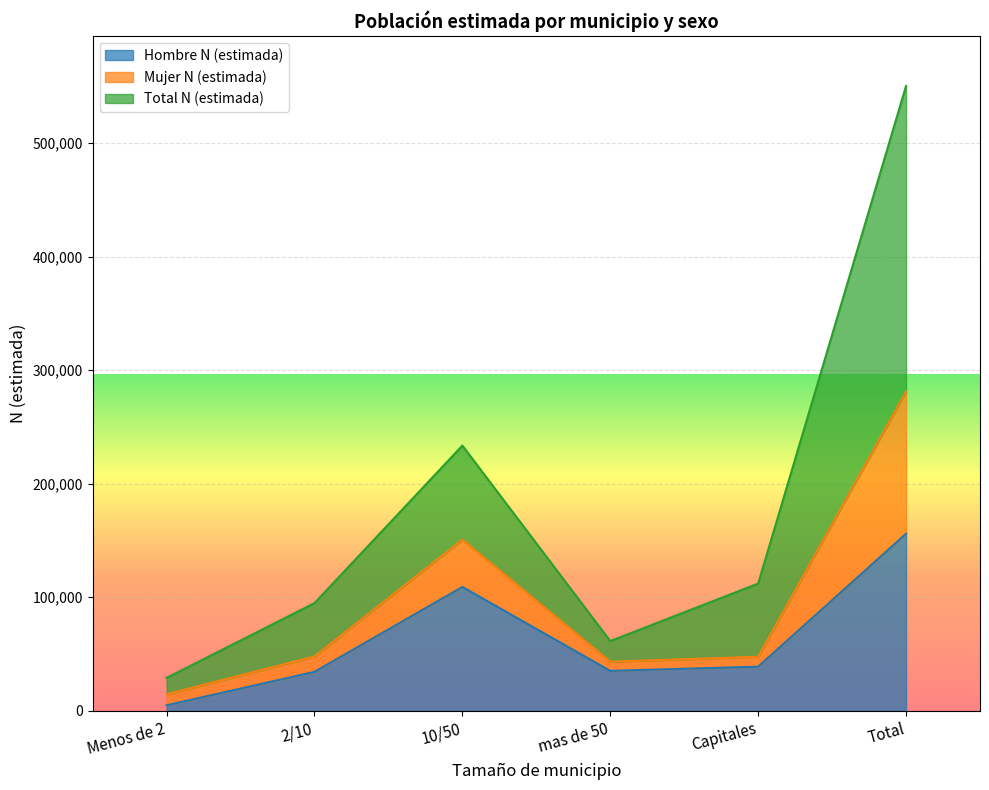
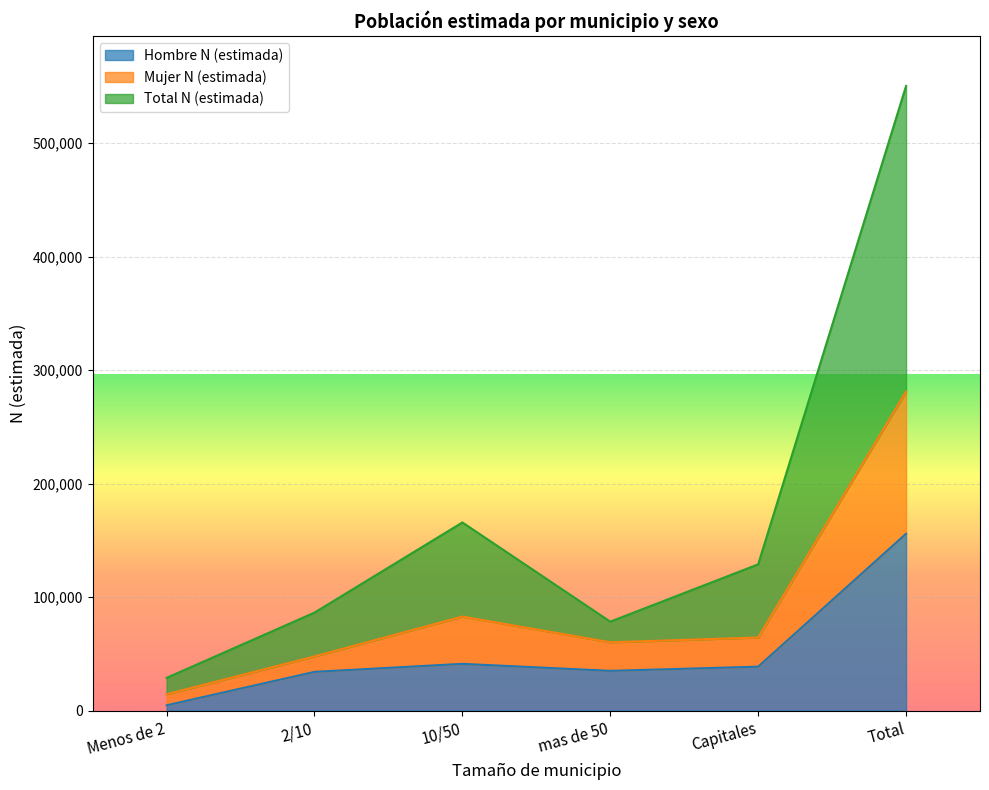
Total N (estimada), 2/10: 47,000 -> 39,000
Hombre N (estimada), 10/50: 109,000 -> 41,000
Mujer N (estimada), mas de 50: 8,000 -> 25,000
Mujer N (estimada), Capitales: 9,000 -> 26,000
